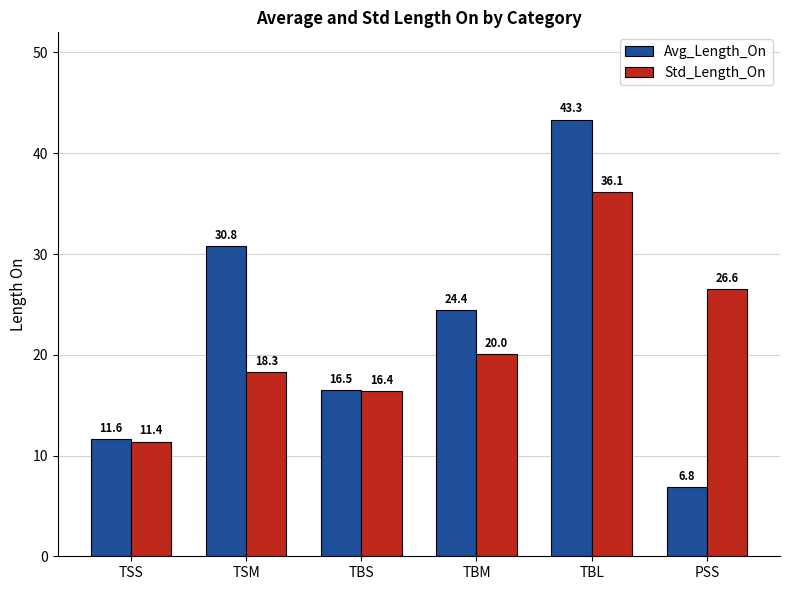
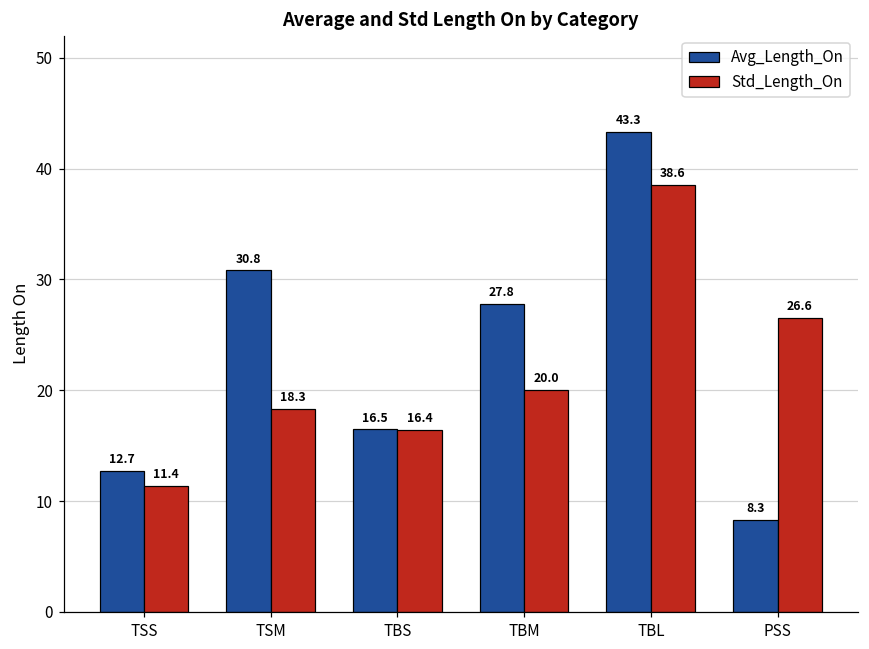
Avg_Length_On, TSS: 11.6 -> 12.7
Avg_Length_On, TBM: 24.4 -> 27.8
Std_Length_On, TBL: 36.1 -> 38.6
Avg_Length_On, PSS: 6.8 -> 8.3
